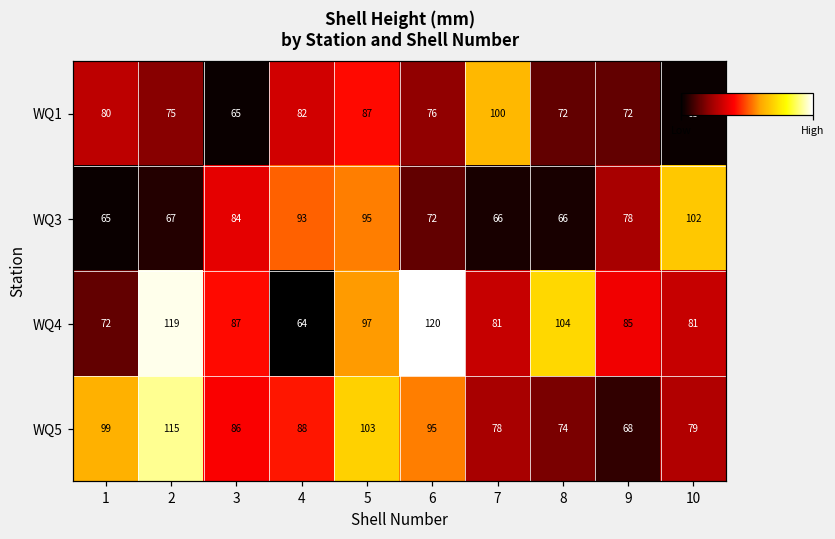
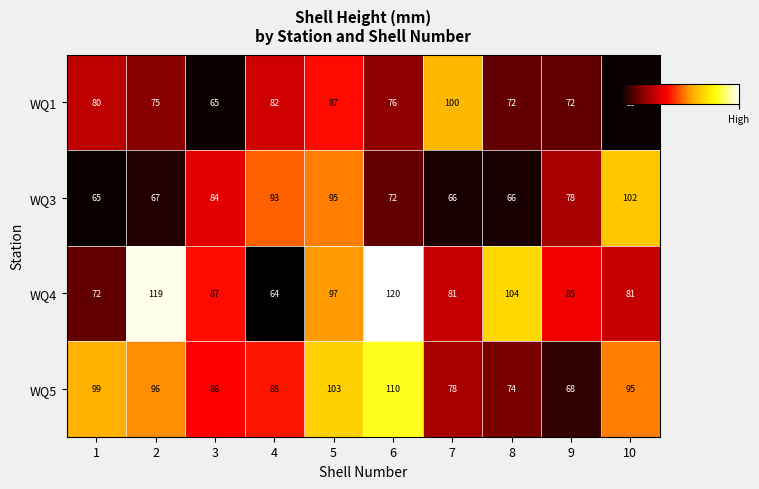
WQ5, 2: 115 -> 96
WQ5, 6: 95 -> 110
WQ5, 10: 79 -> 95
